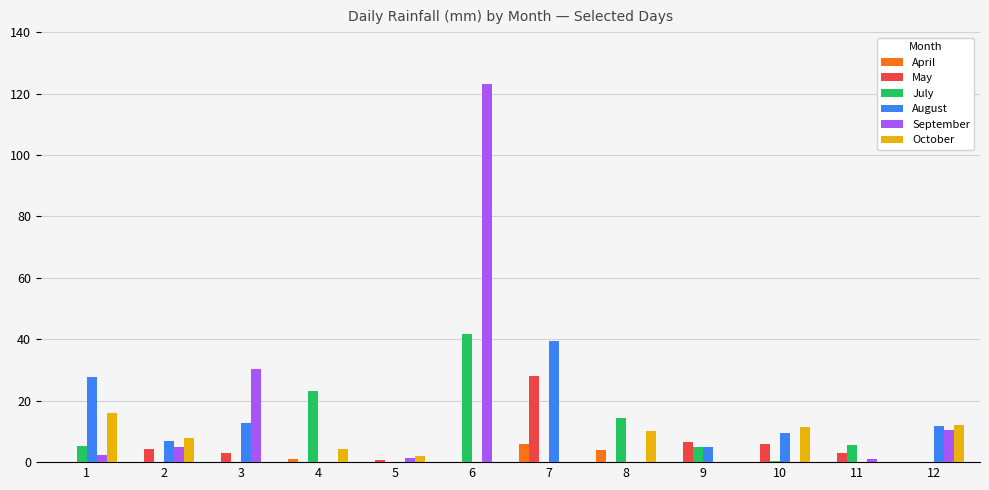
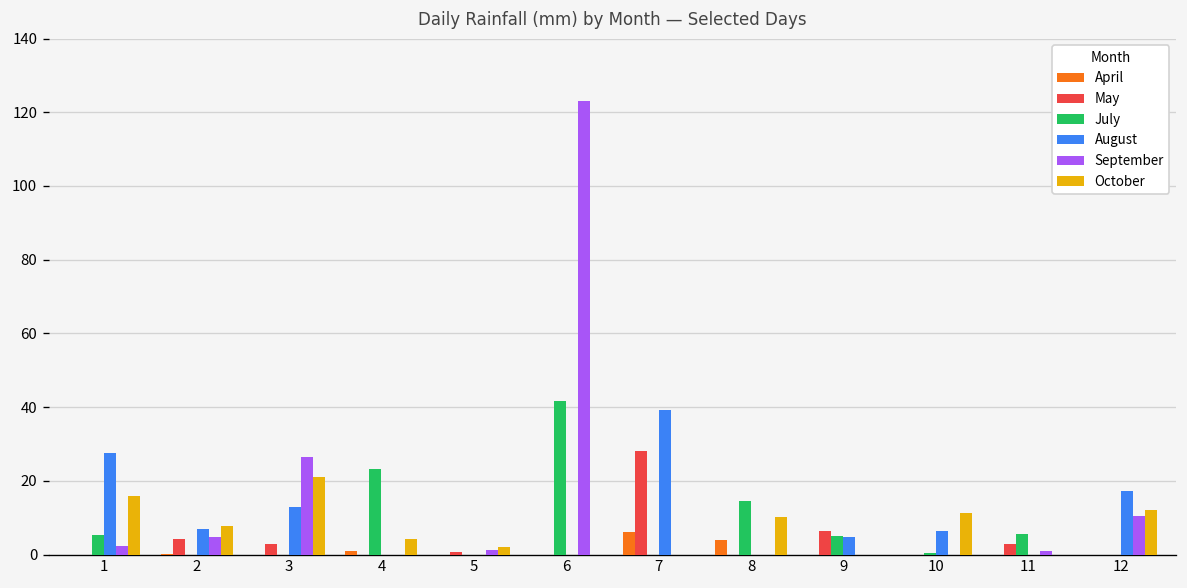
September, 3: 30 -> 27
October, 3: 0 -> 21
May, 10: 6 -> 0
August, 10: 10 -> 7
August, 12: 12 -> 17
